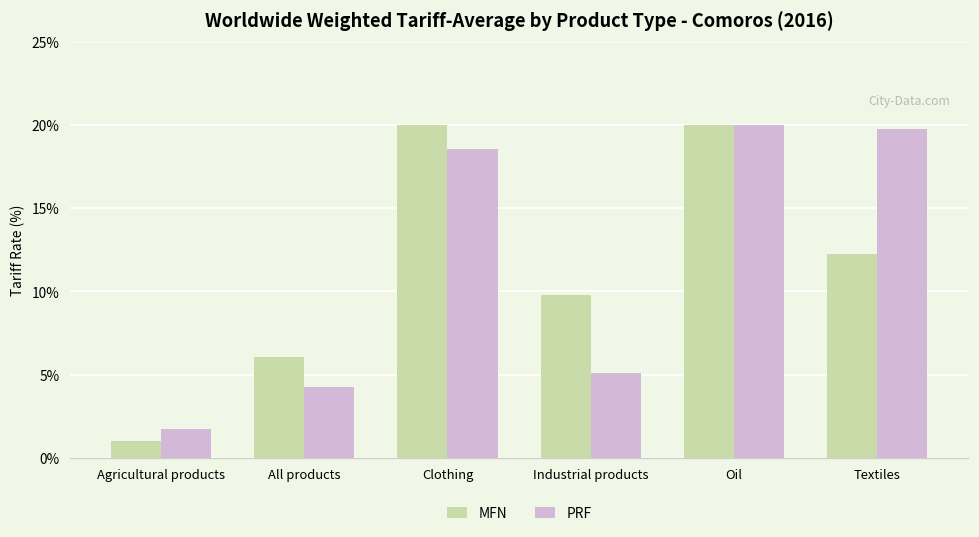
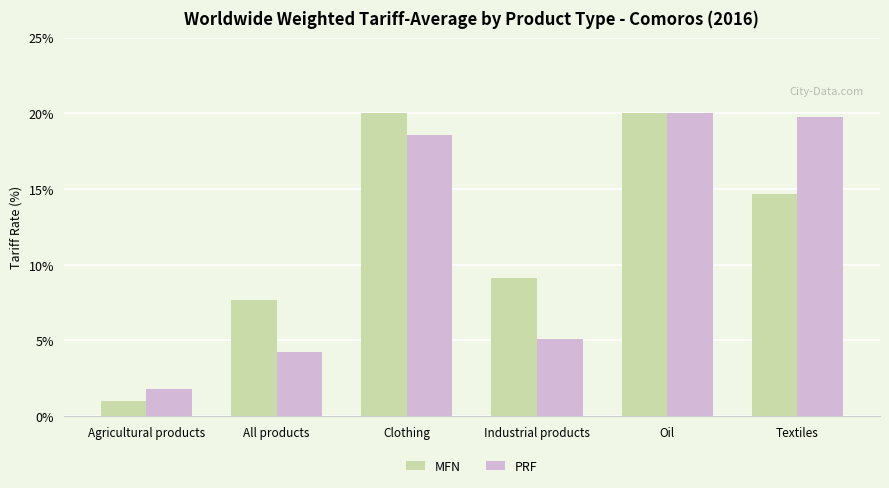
MFN, All products: 6.1% -> 7.7%
MFN, Industrial products: 9.8% -> 9.1%
MFN, Textiles: 12.3% -> 14.7%
